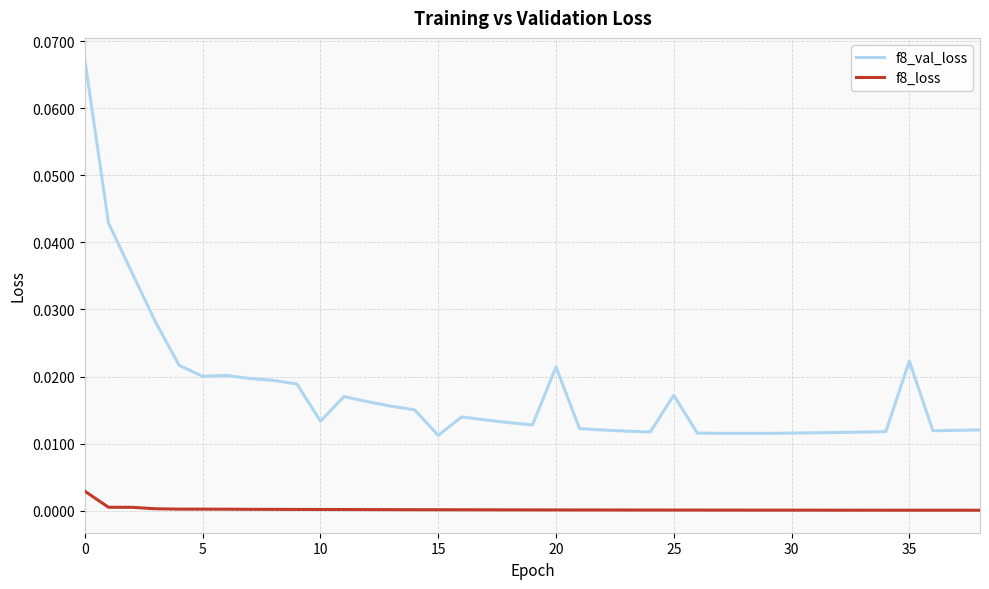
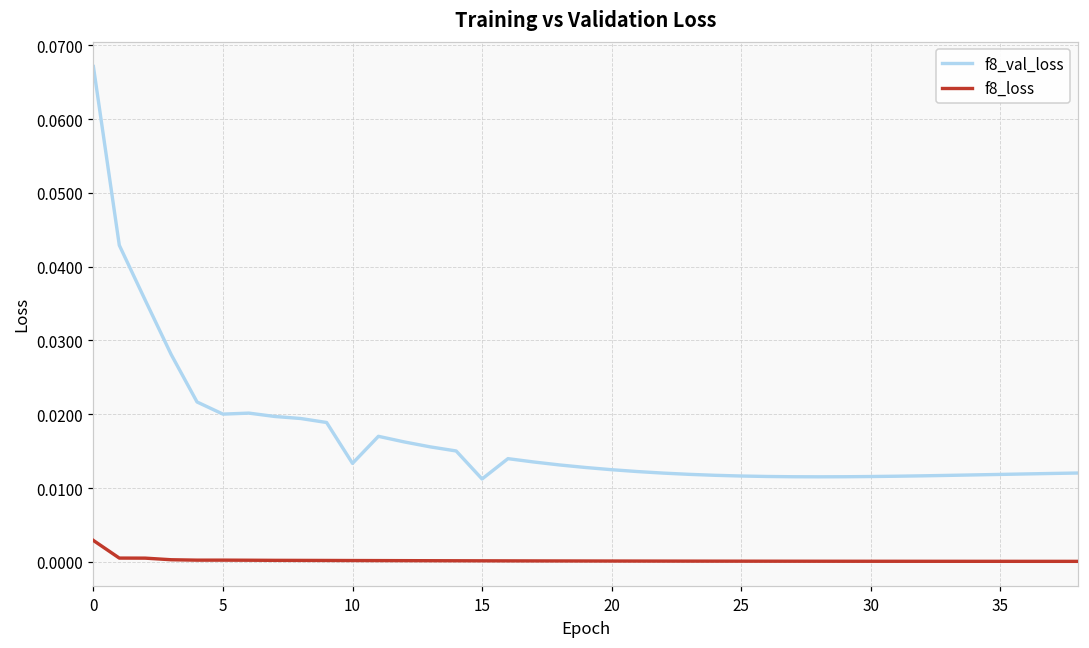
f8_val_loss, 20: 0.021 -> 0.012
f8_val_loss, 25: 0.017 -> 0.012
f8_val_loss, 35: 0.022 -> 0.012
